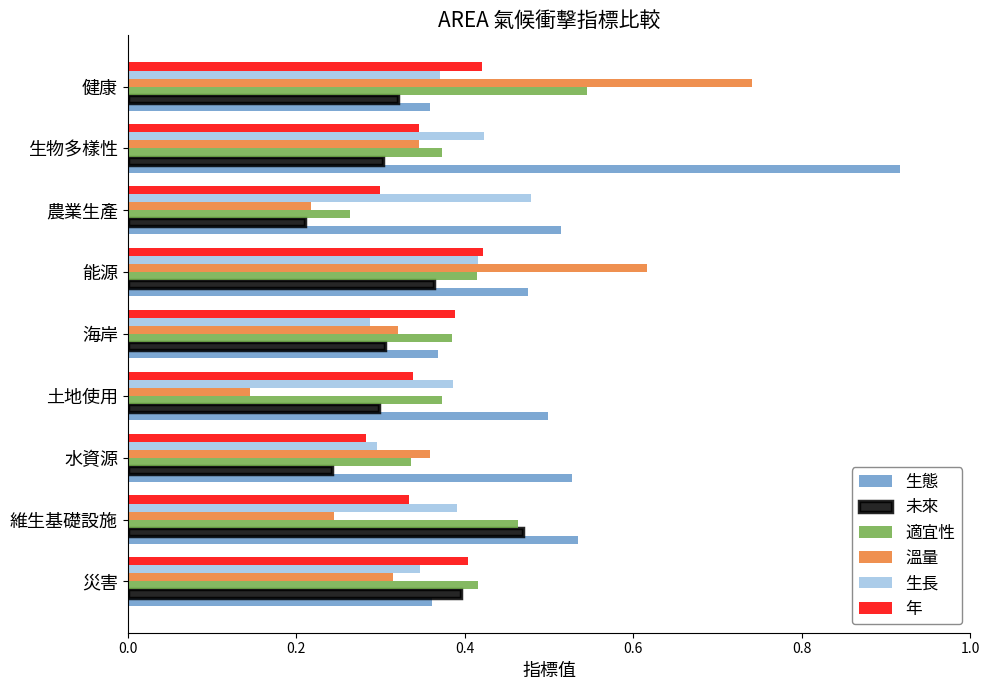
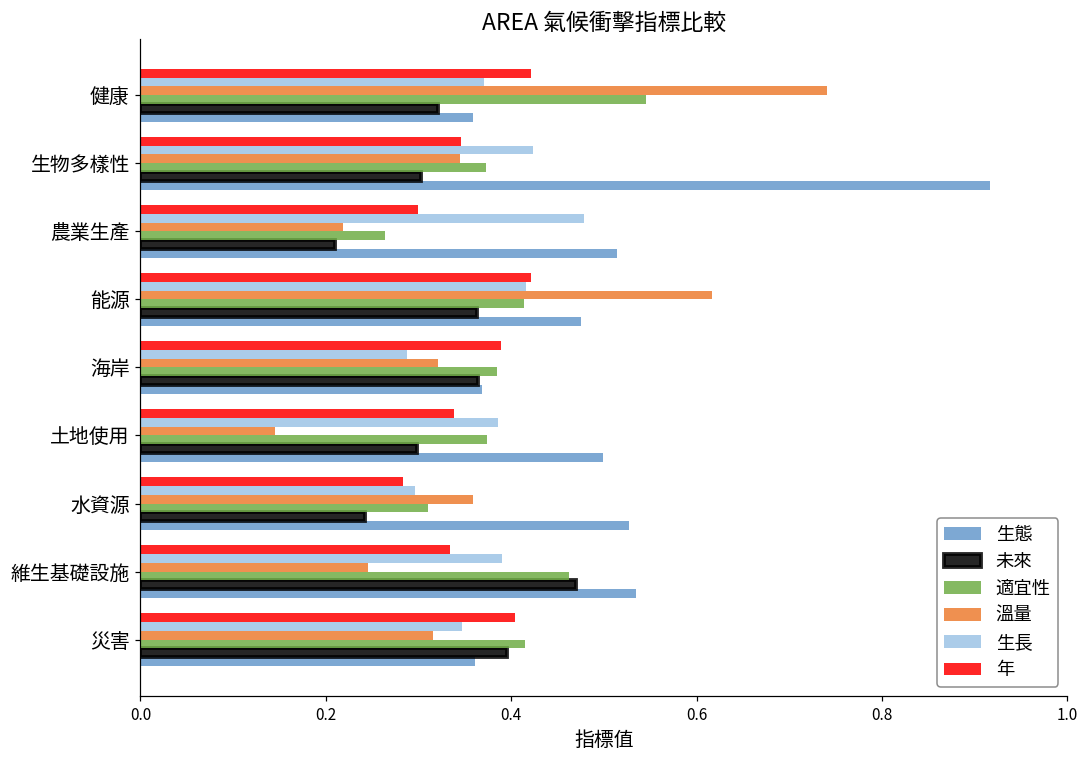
未來, 海岸: 0.31 -> 0.36
適宜性, 水資源: 0.34 -> 0.31
